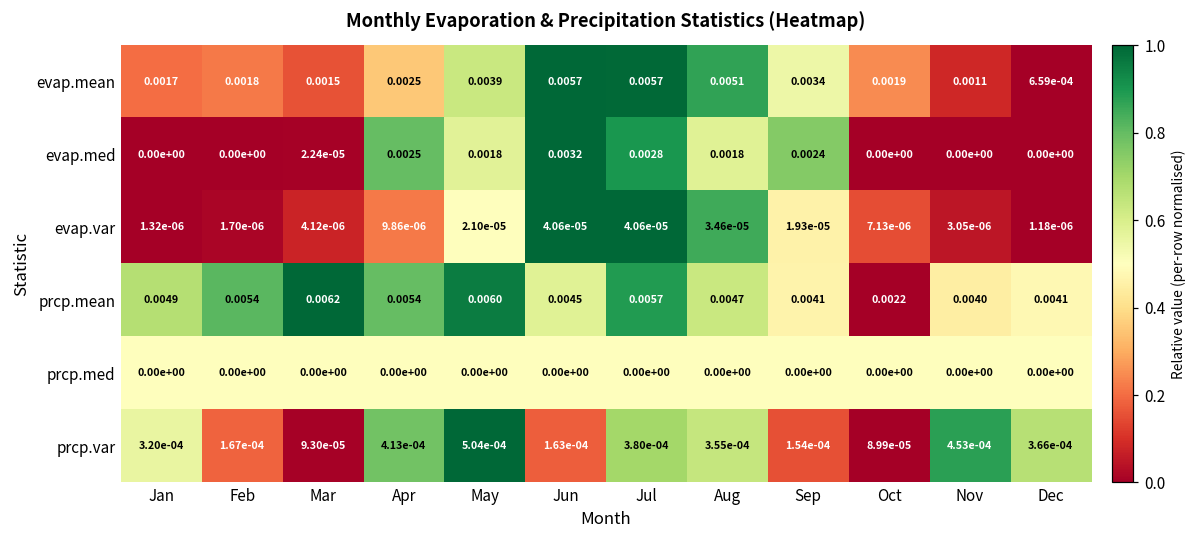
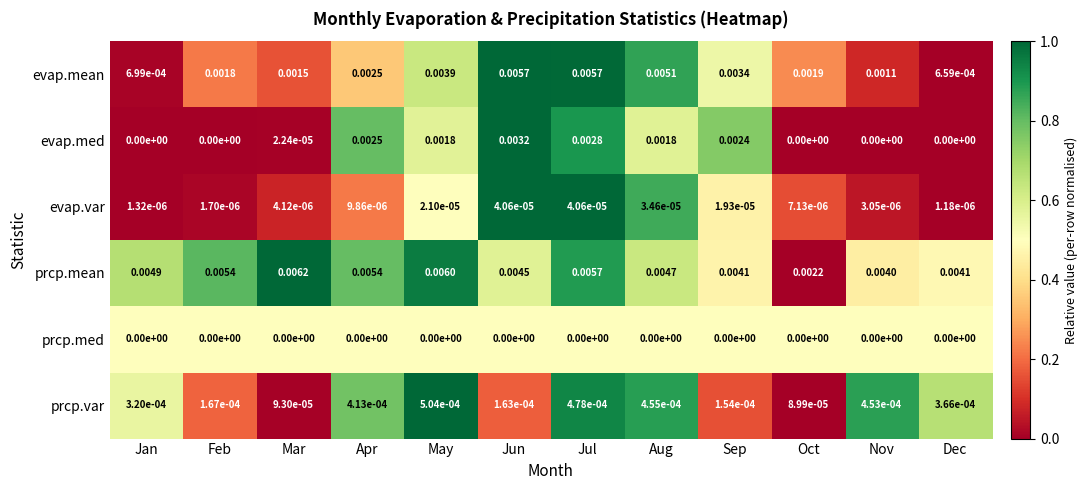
evap.mean, Jan: 0.0017 -> 6.99e-04
prcp.var, Jul: 3.80e-04 -> 4.78e-04
prcp.var, Aug: 3.55e-04 -> 4.55e-04
